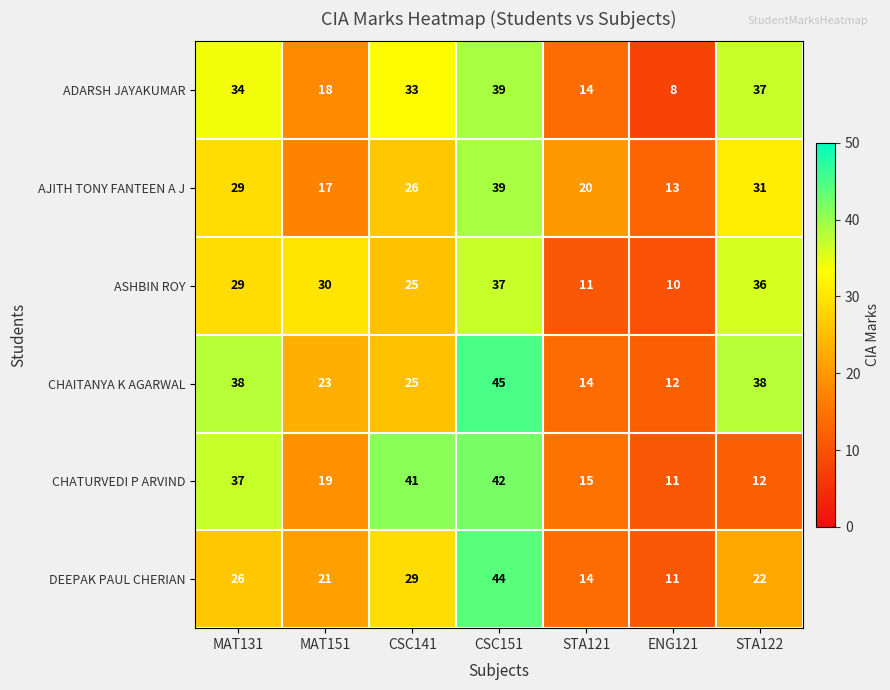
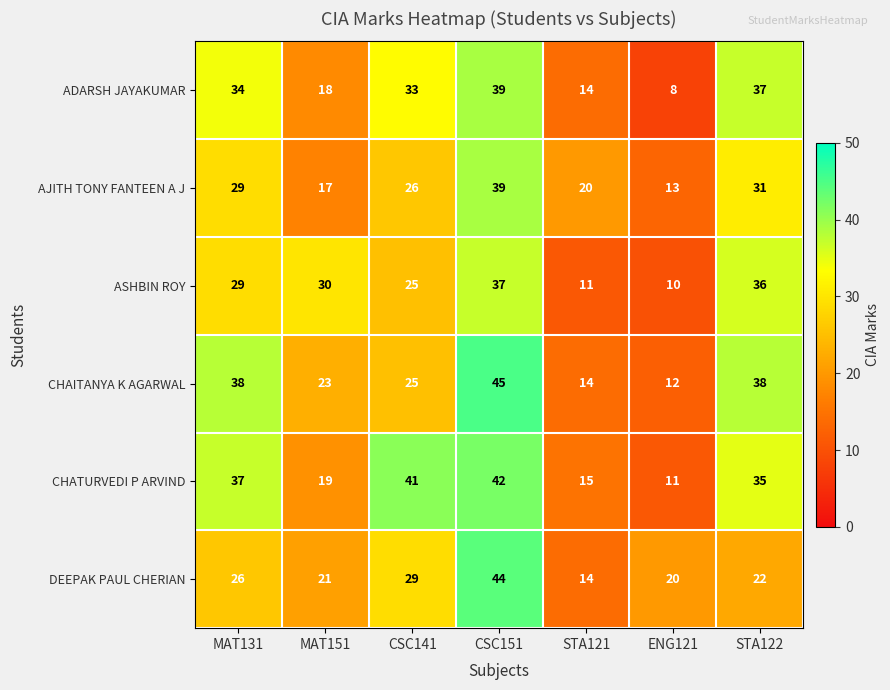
CHATURVEDI P ARVIND, STA122: 12 -> 35
DEEPAK PAUL CHERIAN, ENG121: 11 -> 20
